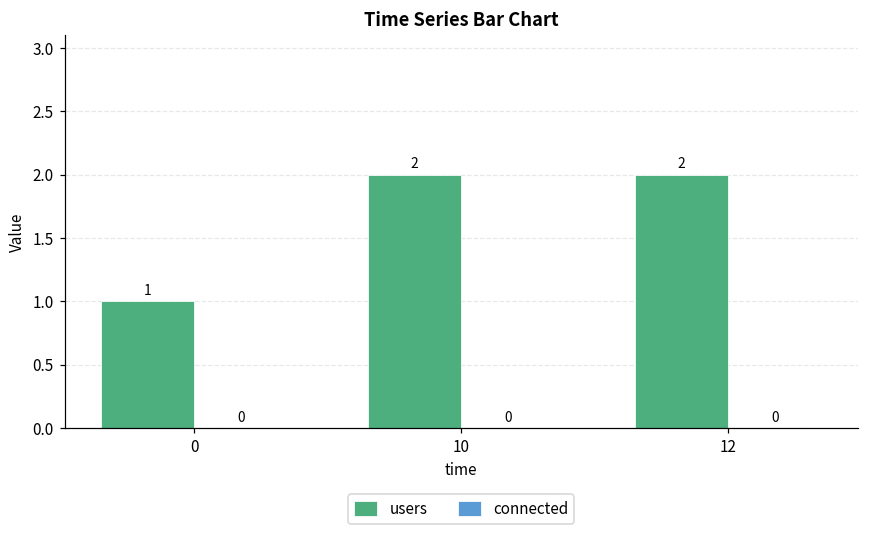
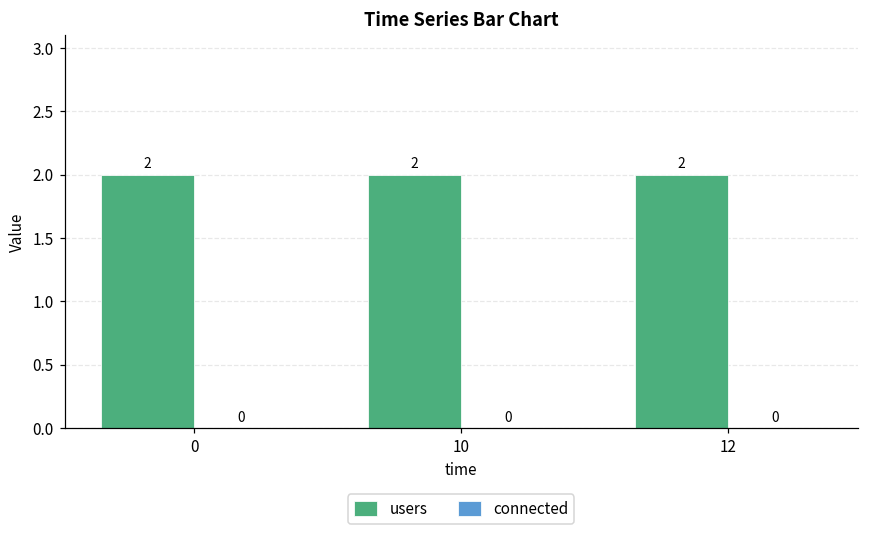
users, 0: 1 -> 2
